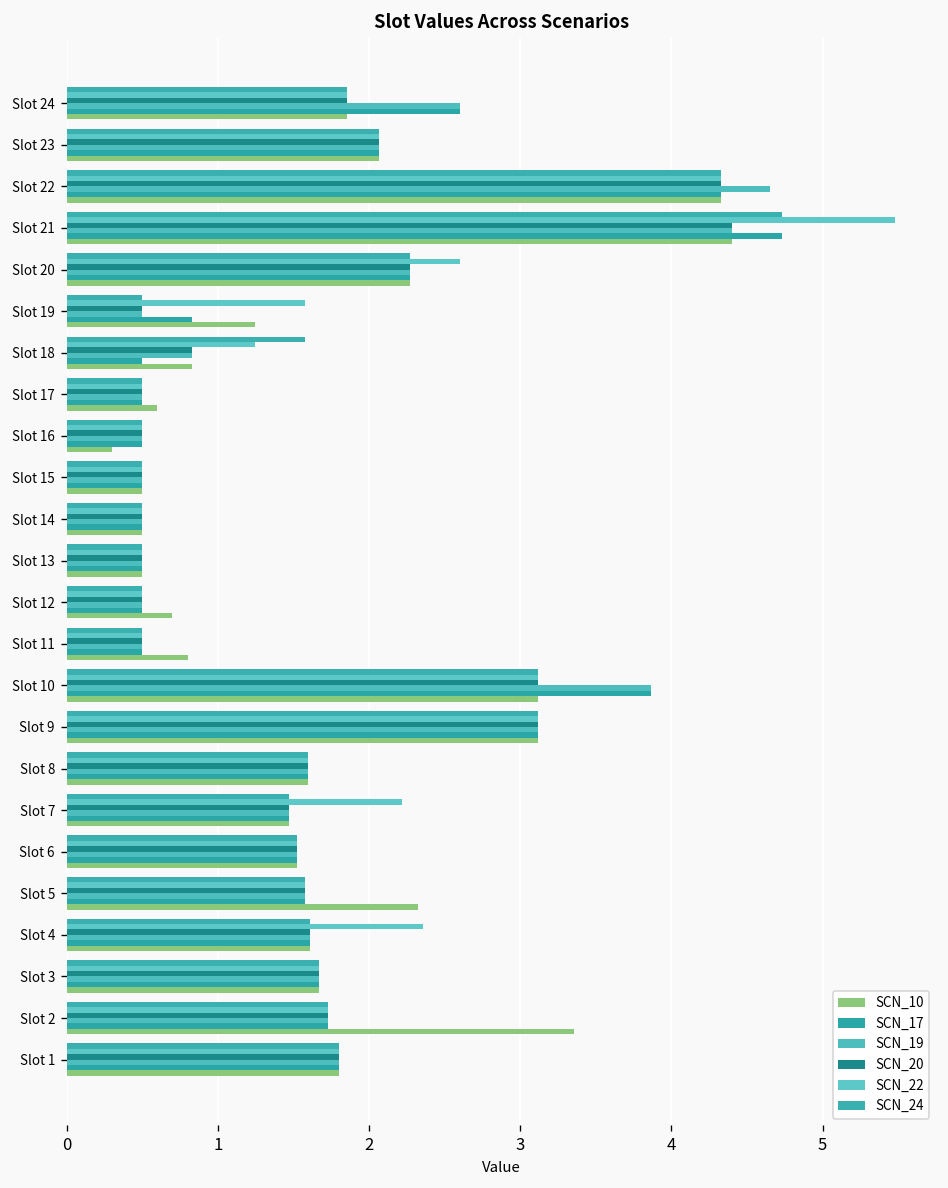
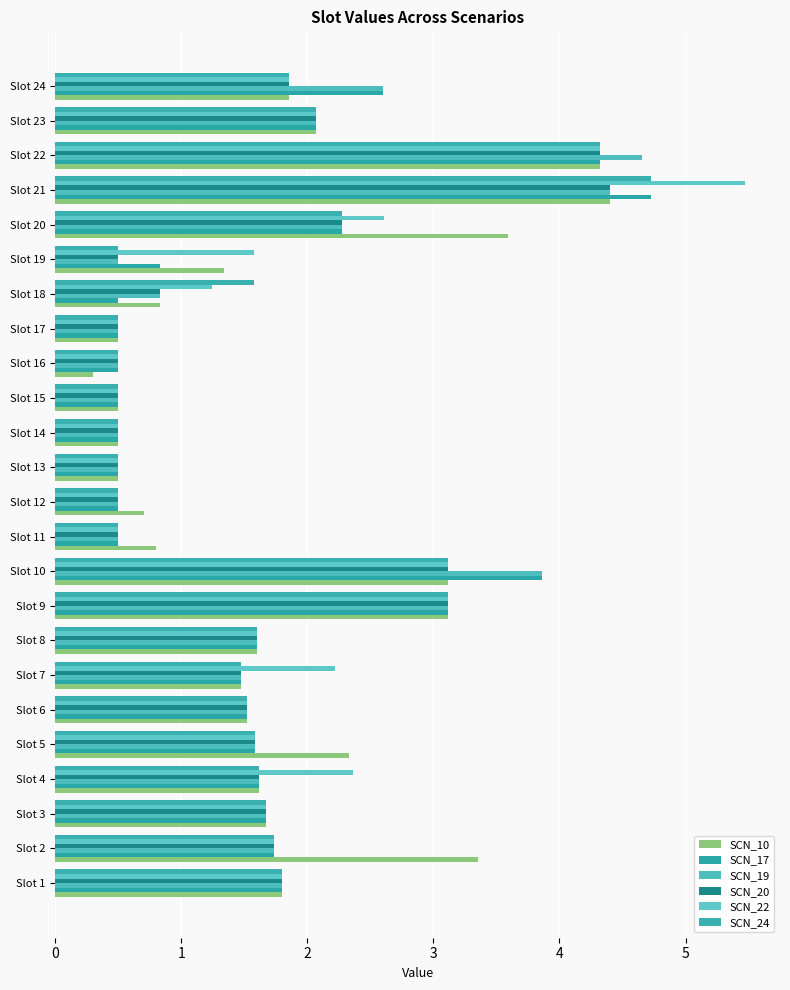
SCN_10, Slot 20: 2.27 -> 3.59
SCN_10, Slot 19: 1.25 -> 1.34
SCN_10, Slot 17: 0.6 -> 0.5
